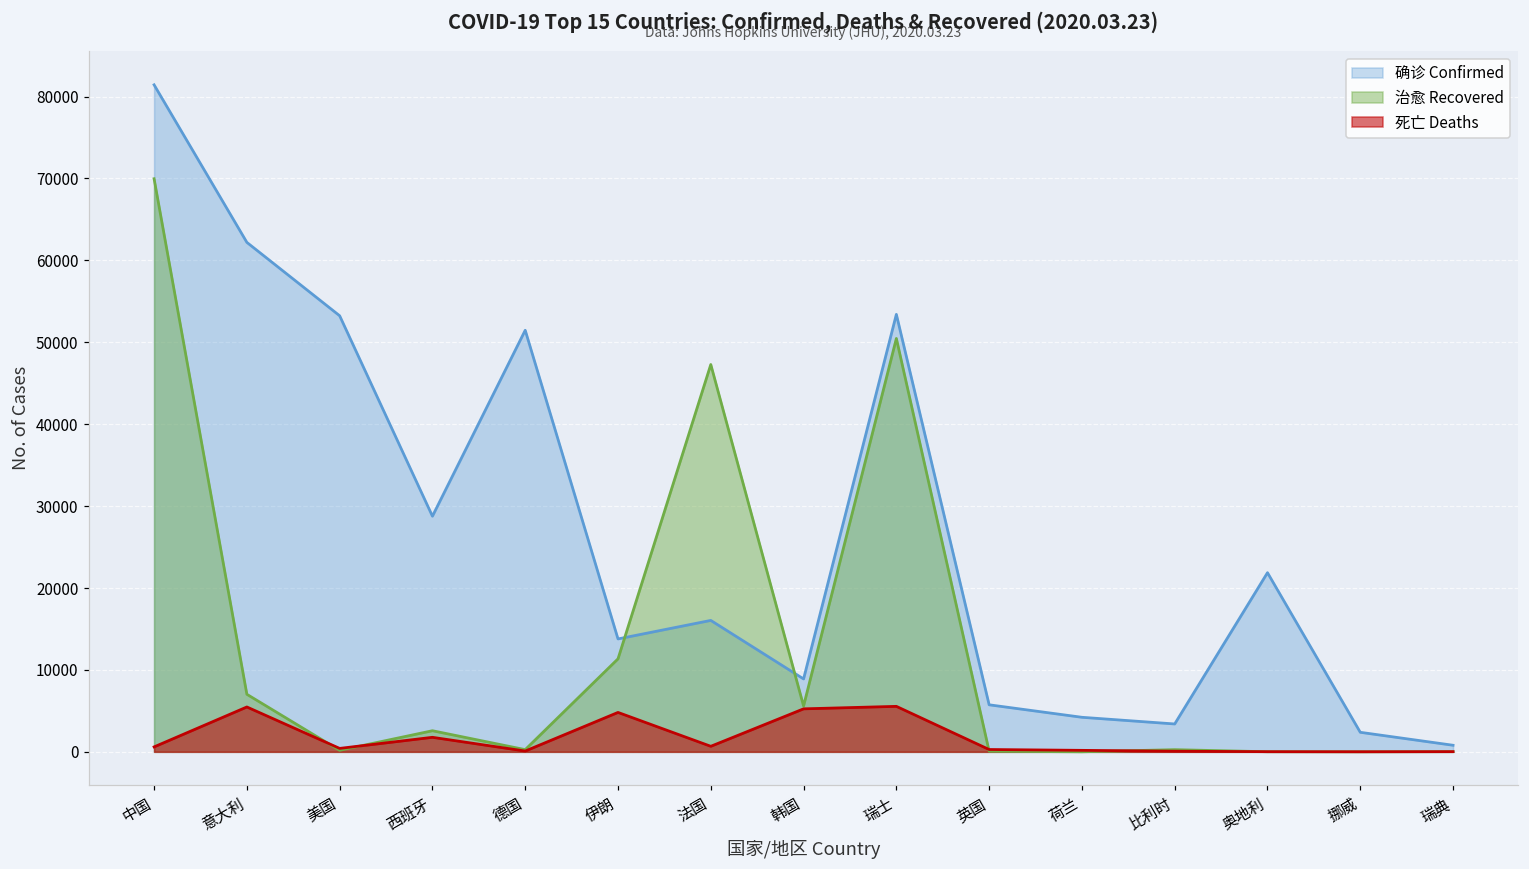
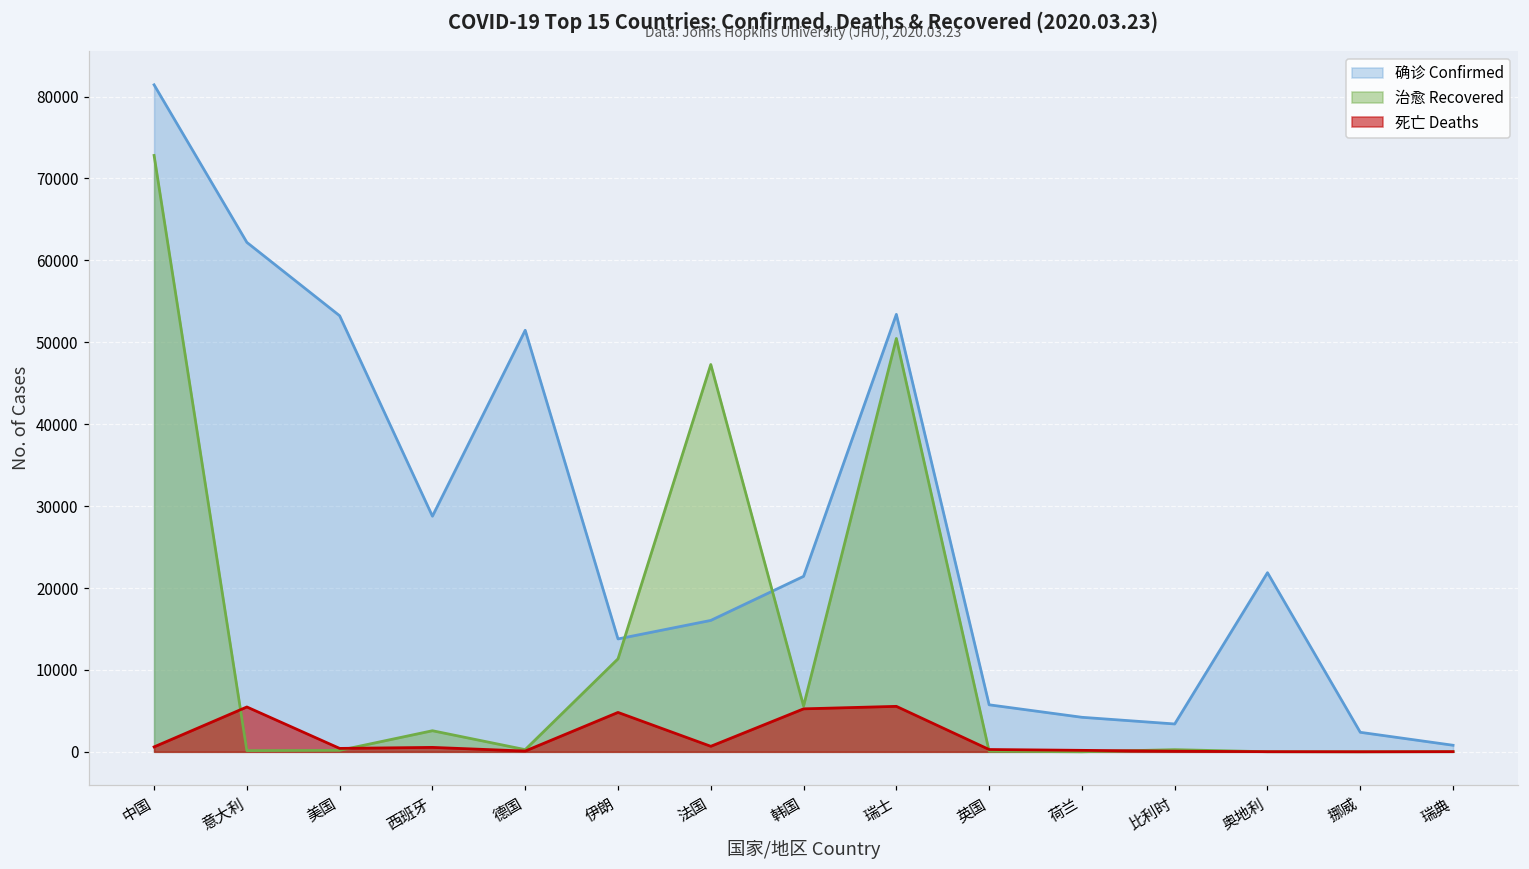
治愈 Recovered, 中国: 70000 -> 73000
治愈 Recovered, 意大利: 7000 -> 0
死亡 Deaths, 西班牙: 2000 -> 1000
确诊 Confirmed, 韩国: 9000 -> 21000
